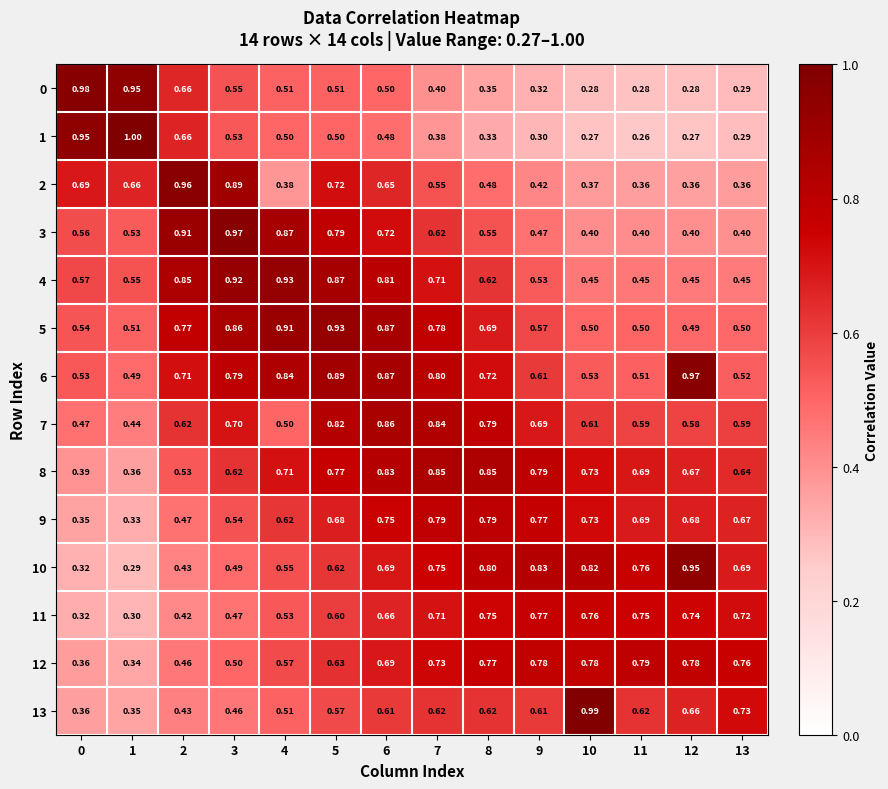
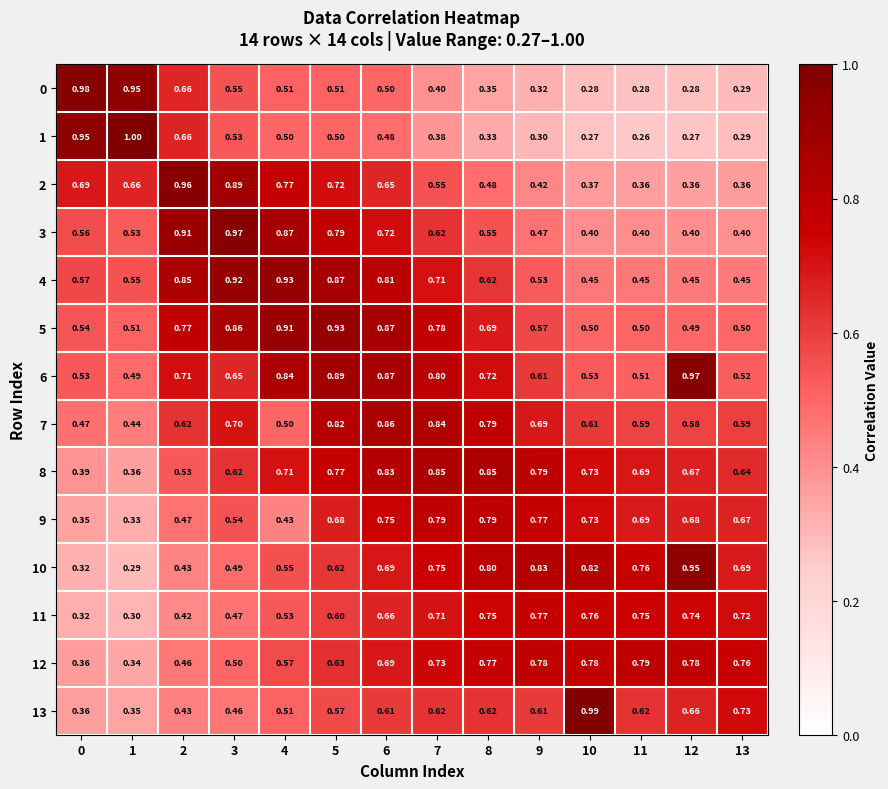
2, 4: 0.38 -> 0.77
6, 3: 0.79 -> 0.65
9, 4: 0.62 -> 0.43
